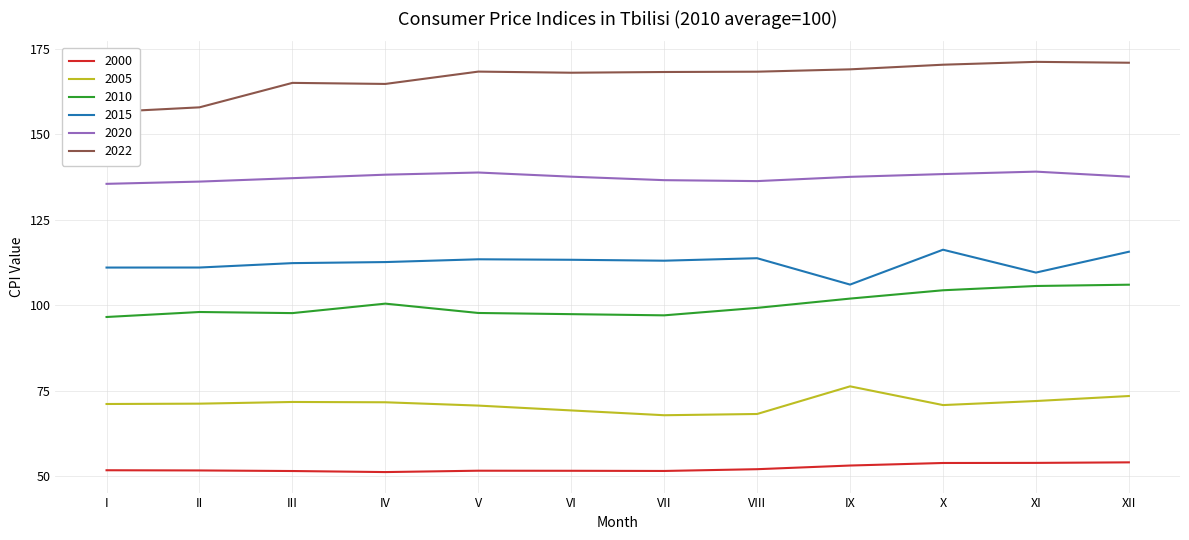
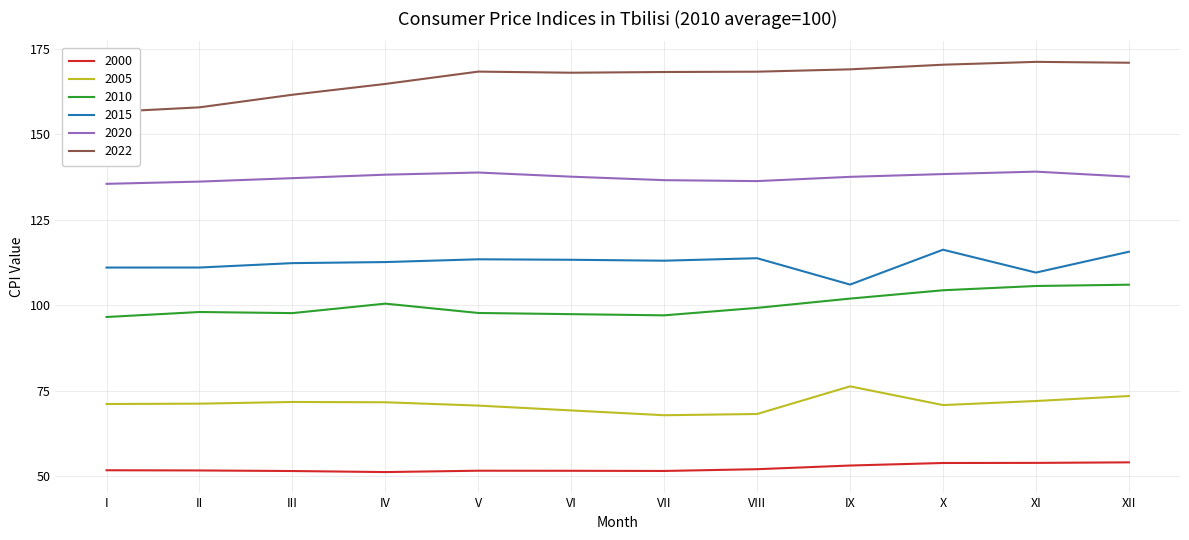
2022, III: 165 -> 162
